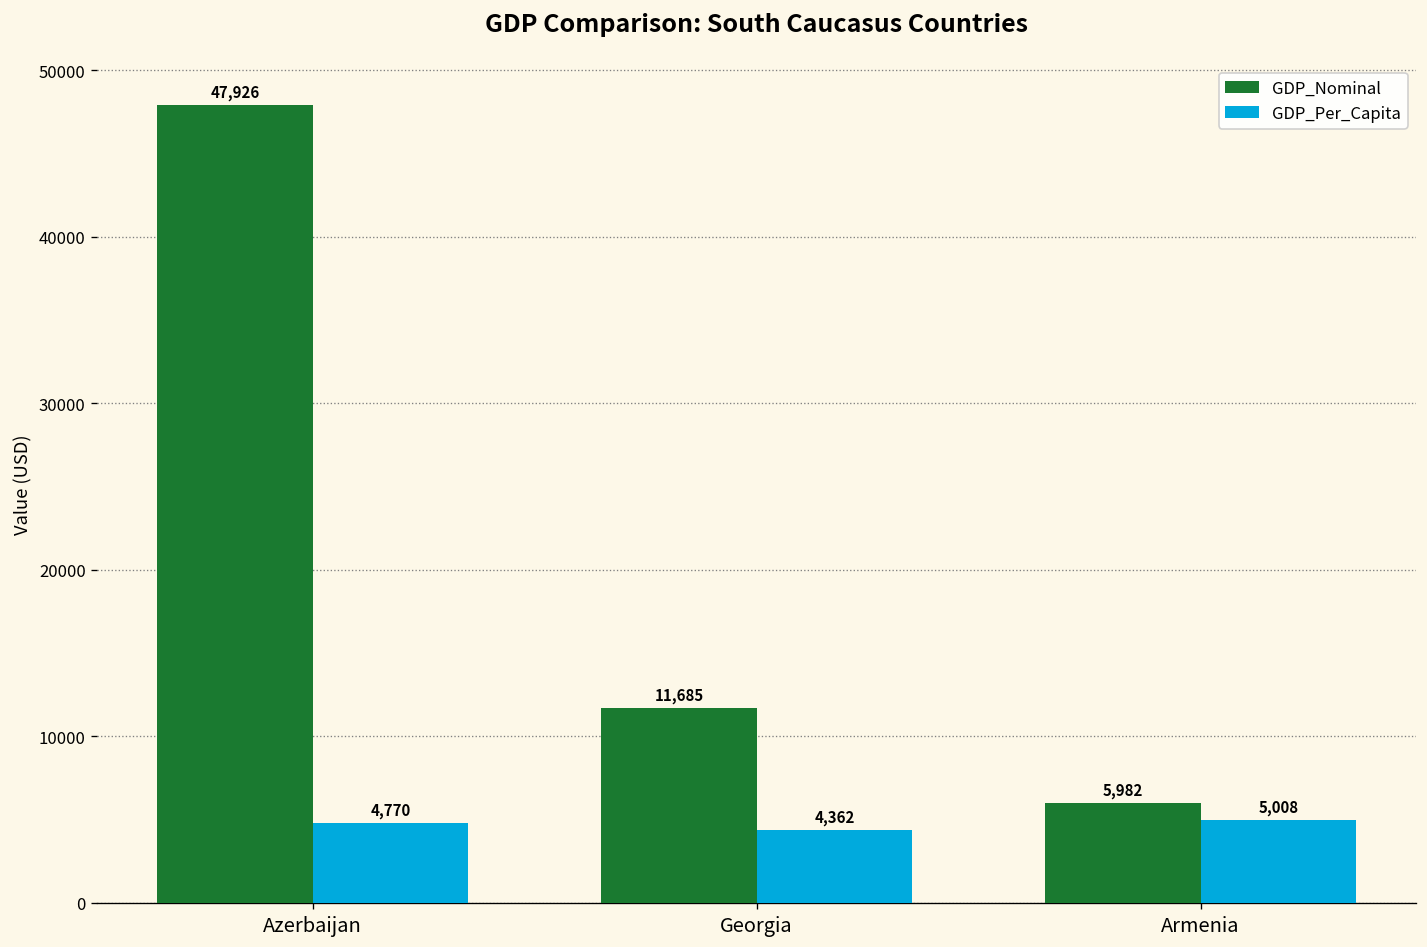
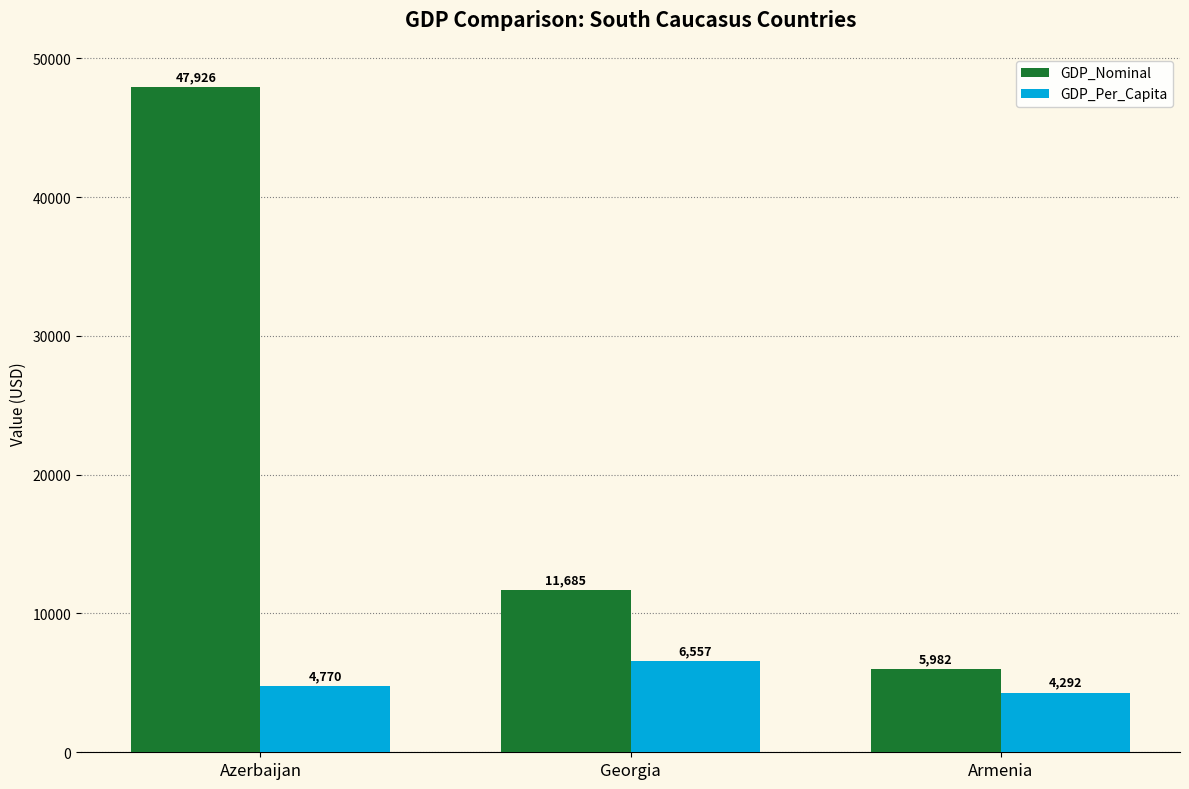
GDP_Per_Capita, Georgia: 4,362 -> 6,557
GDP_Per_Capita, Armenia: 5,008 -> 4,292
